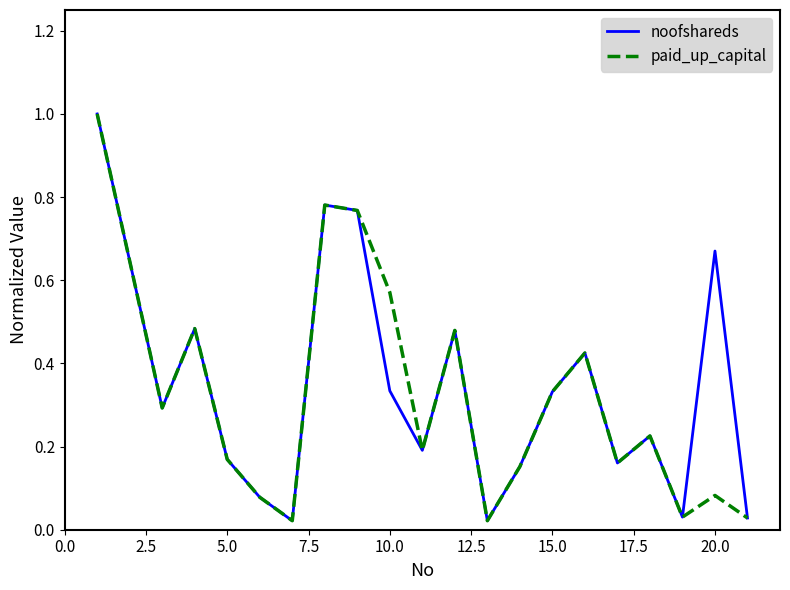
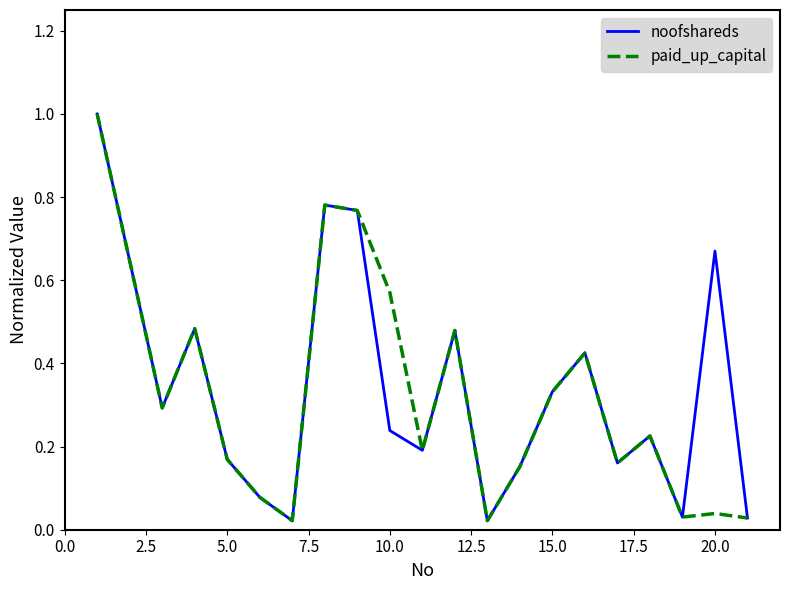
noofshareds, 10.0: 0.33 -> 0.24
paid_up_capital, 20.0: 0.08 -> 0.04
